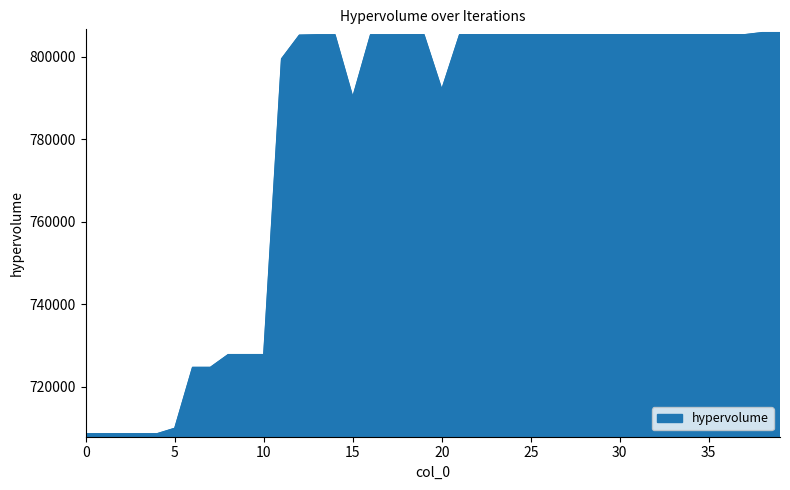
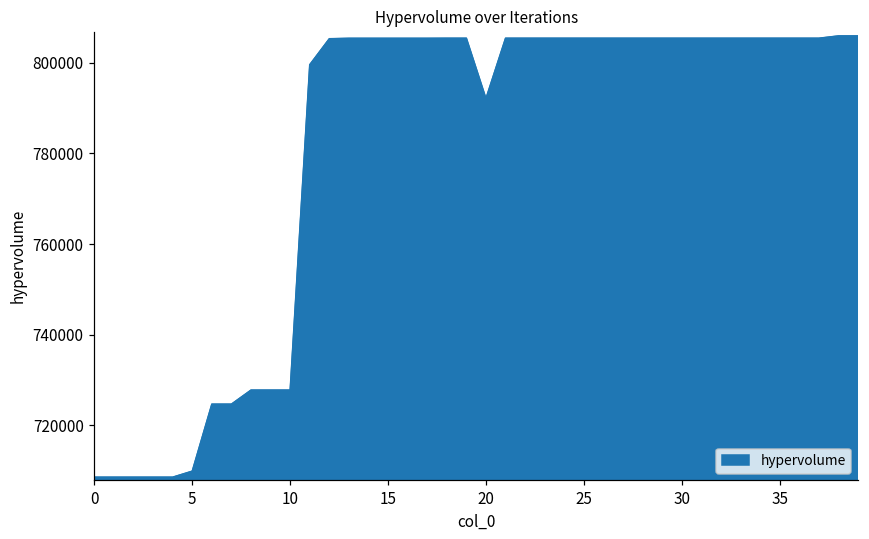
15: 790000 -> 805000
